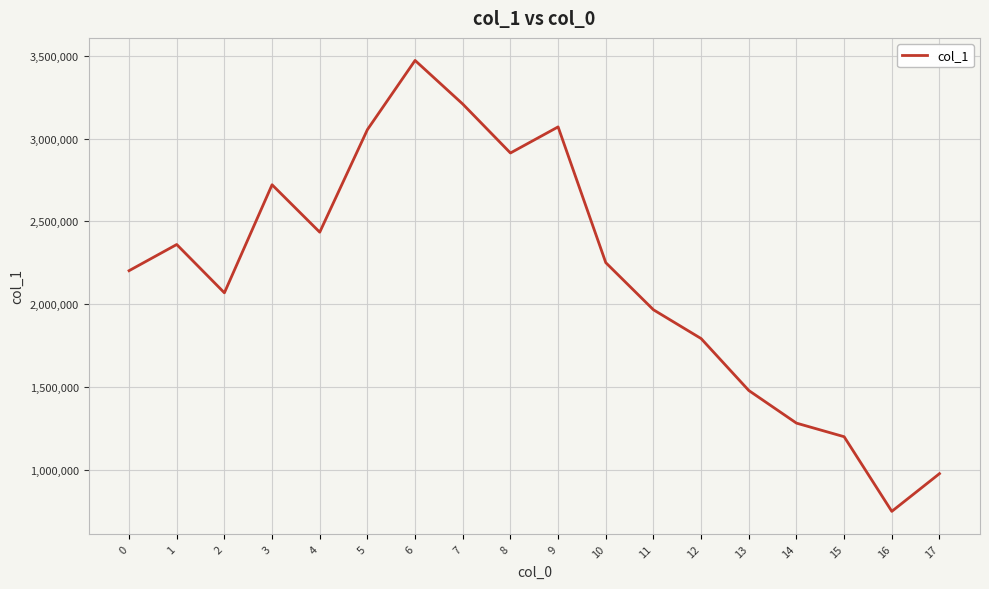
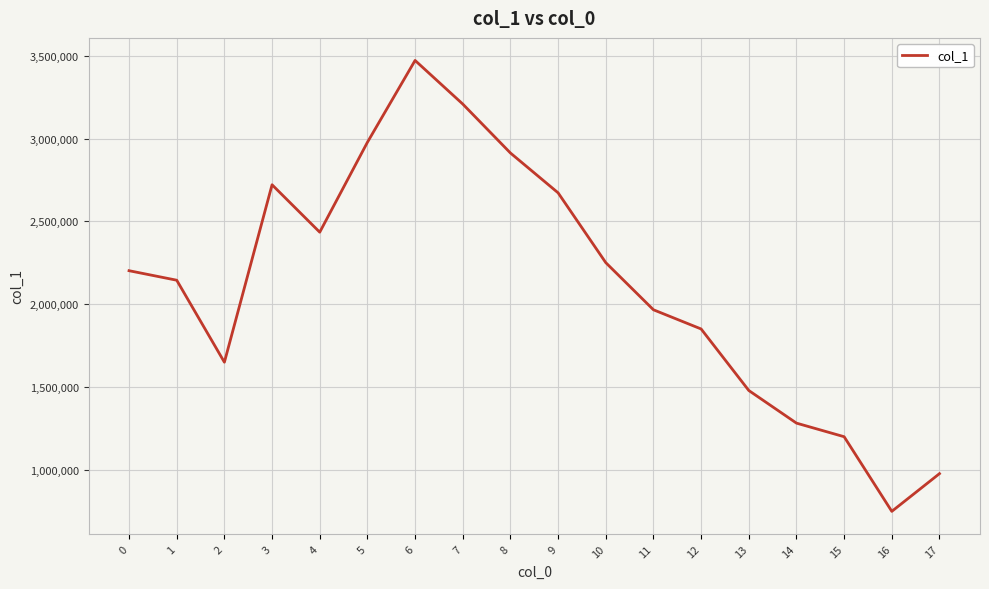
1: 2,360,000 -> 2,140,000
2: 2,070,000 -> 1,650,000
5: 3,050,000 -> 2,980,000
9: 3,070,000 -> 2,670,000
12: 1,790,000 -> 1,850,000
